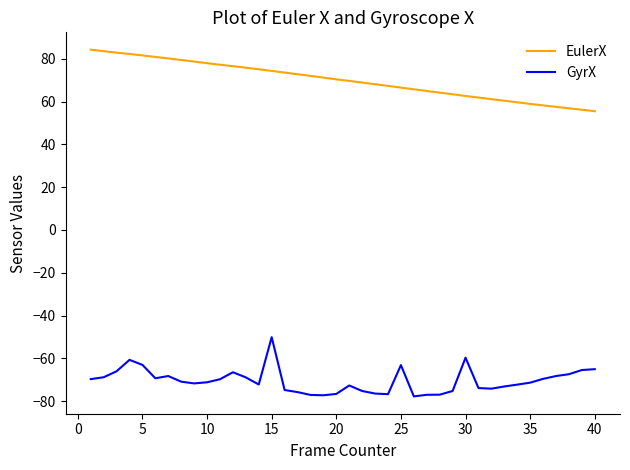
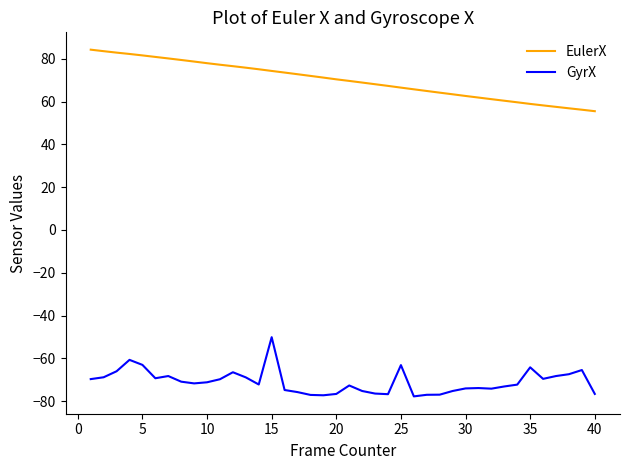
GyrX, 30: -60 -> -74
GyrX, 35: -71 -> -64
GyrX, 40: -65 -> -77
